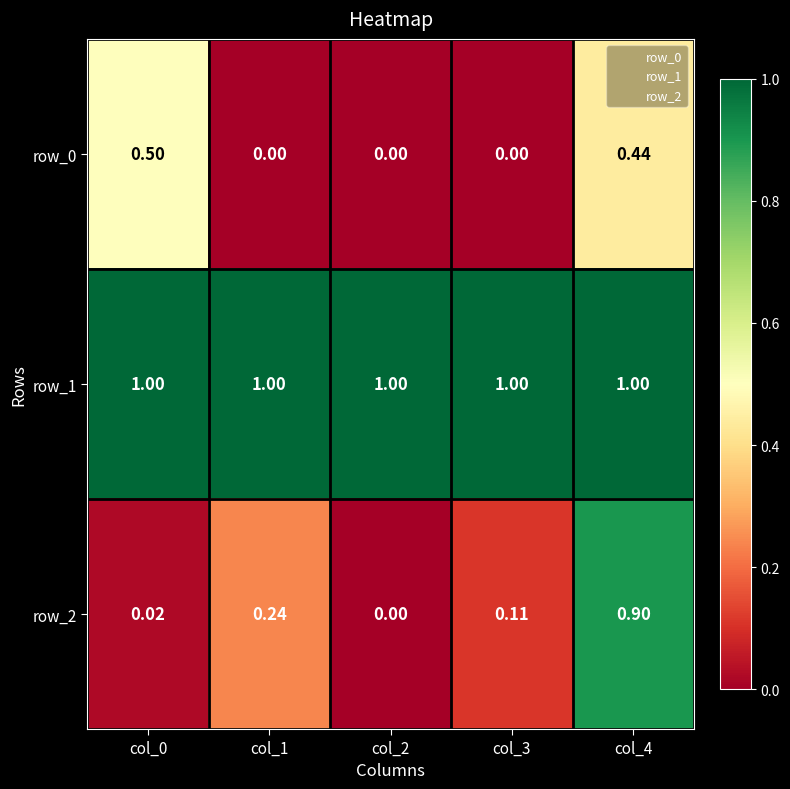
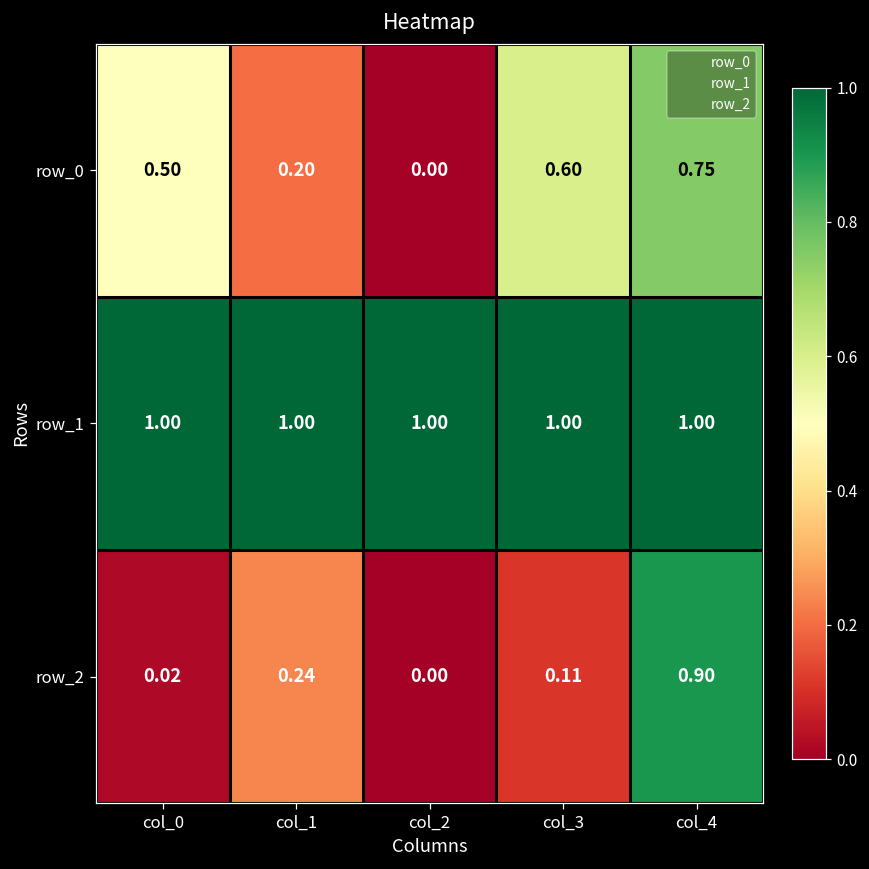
row_0, col_1: 0.00 -> 0.20
row_0, col_3: 0.00 -> 0.60
row_0, col_4: 0.44 -> 0.75
